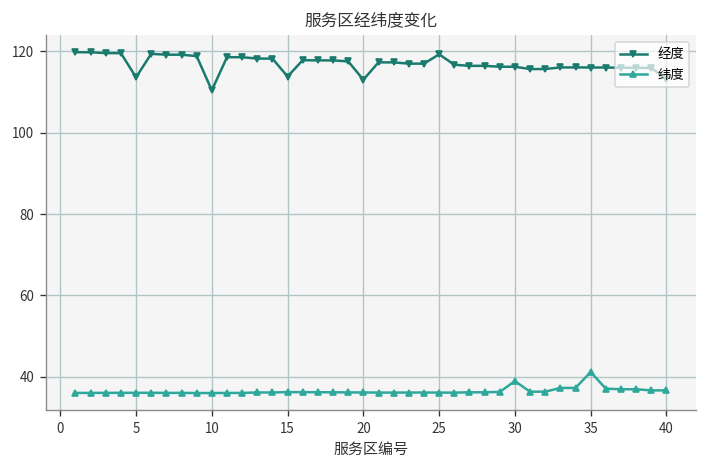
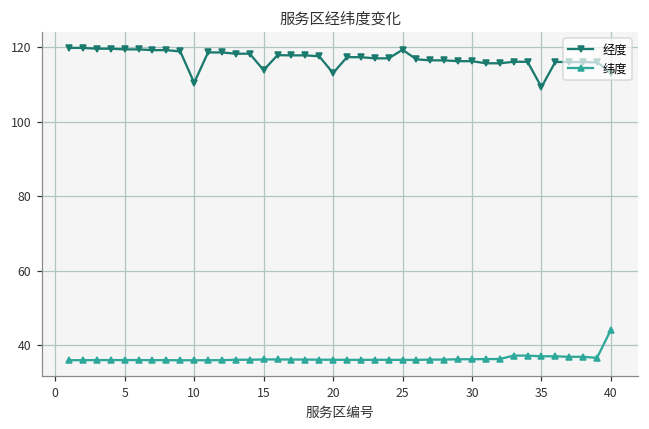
经度, 5: 114 -> 119
纬度, 30: 39 -> 36
经度, 35: 116 -> 109
纬度, 35: 41 -> 37
纬度, 40: 37 -> 44
